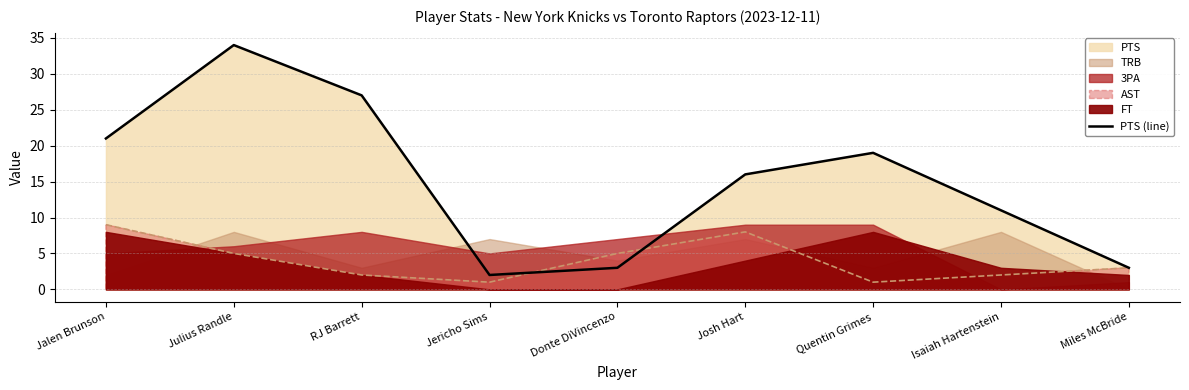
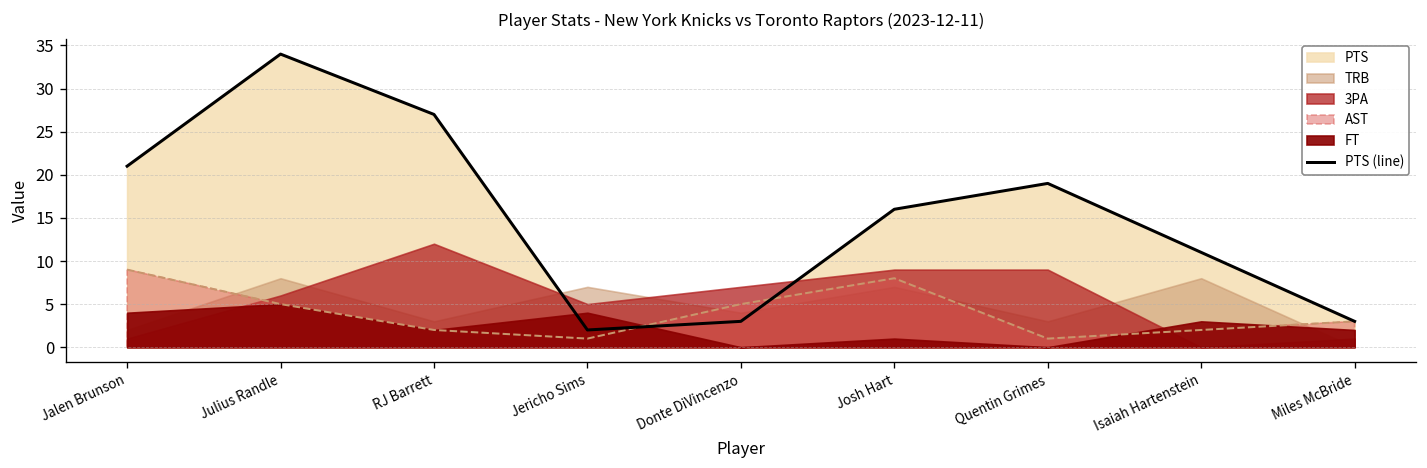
3PA, Jalen Brunson: 5 -> 1
FT, Jalen Brunson: 8 -> 4
3PA, RJ Barrett: 8 -> 12
FT, Jericho Sims: 0 -> 4
FT, Josh Hart: 4 -> 1
FT, Quentin Grimes: 8 -> 0
